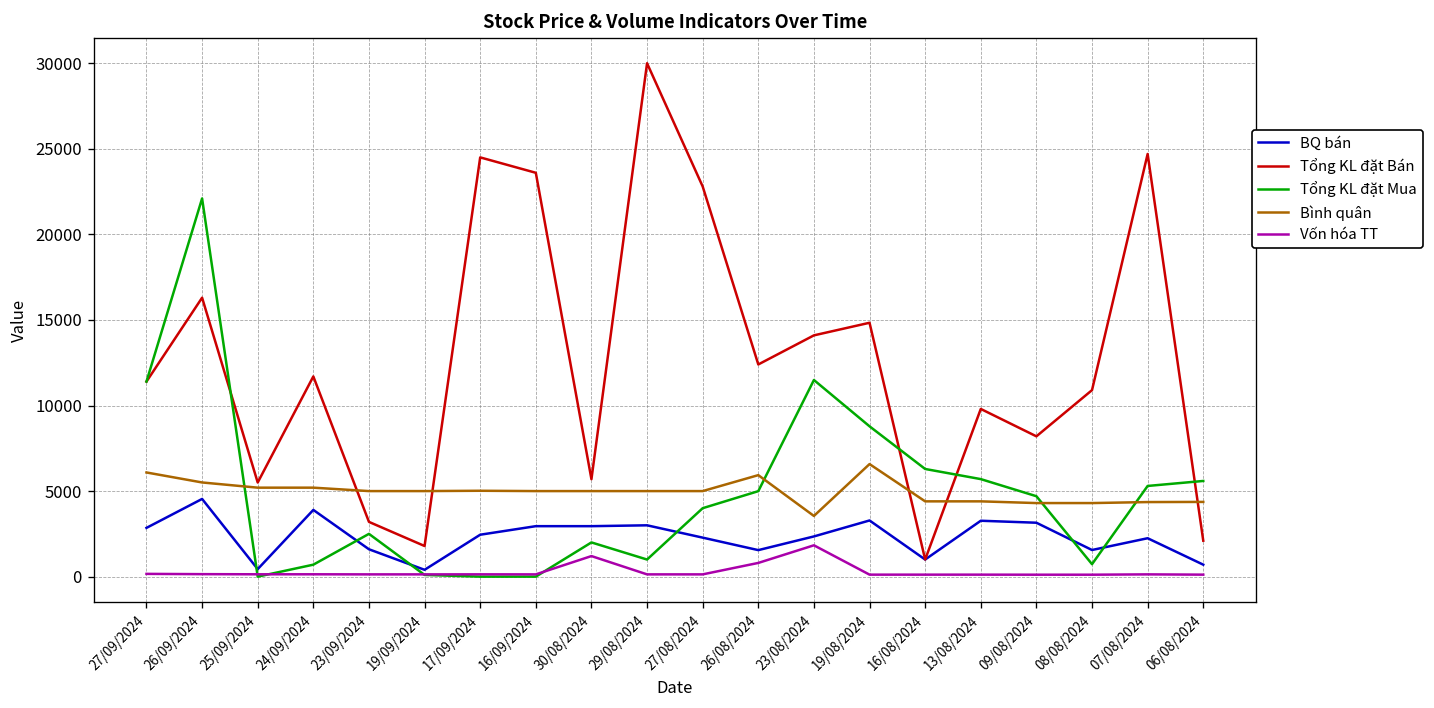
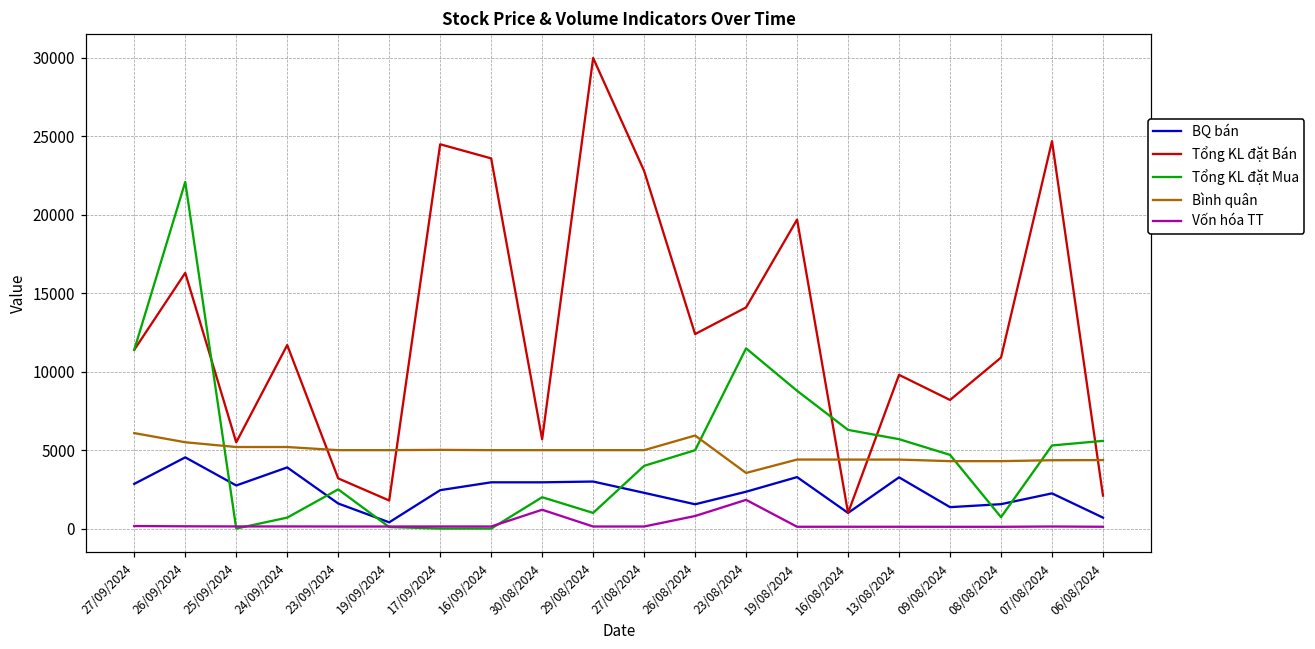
BQ bán, 25/09/2024: 400 -> 2800
Tổng KL đặt Bán, 19/08/2024: 14800 -> 19700
Bình quân, 19/08/2024: 6600 -> 4400
BQ bán, 09/08/2024: 3200 -> 1400
